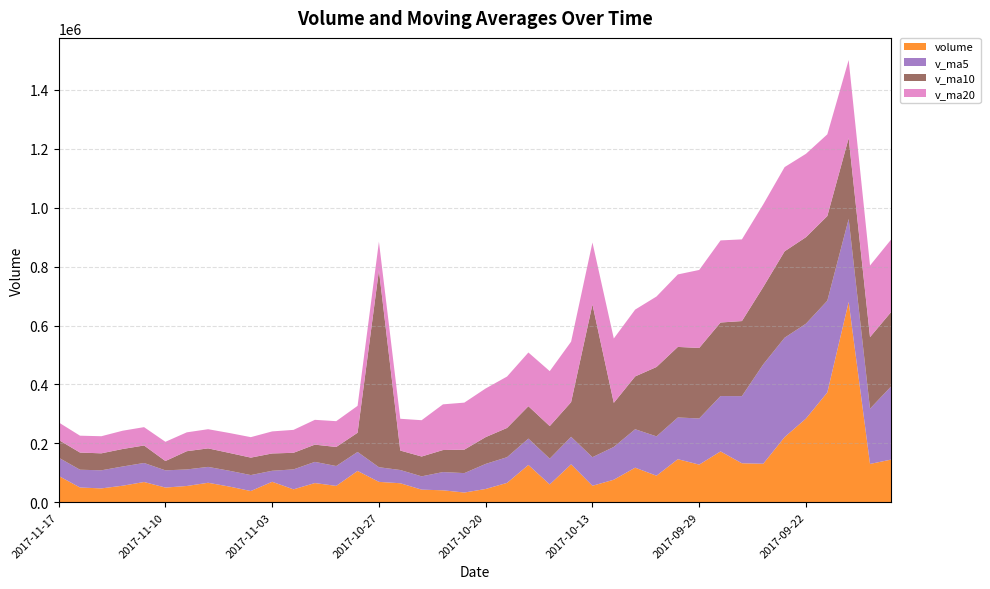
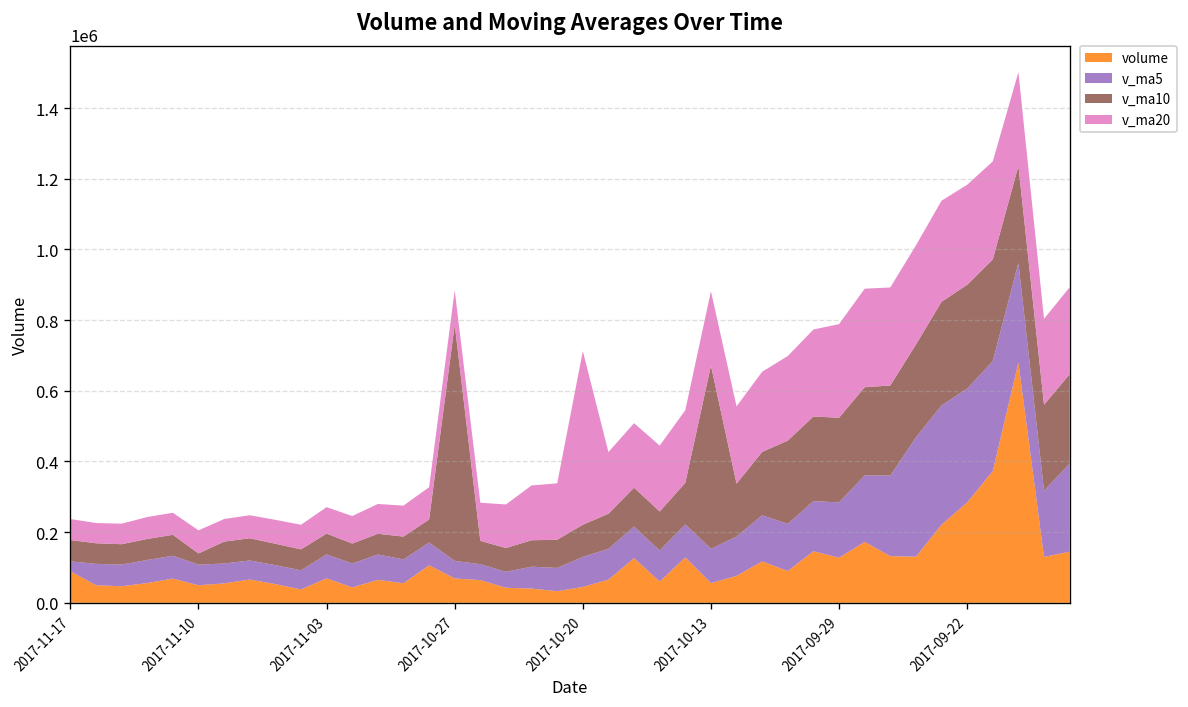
v_ma5, 2017-11-17: 60000 -> 30000
v_ma5, 2017-11-03: 40000 -> 70000
v_ma20, 2017-10-20: 170000 -> 490000
